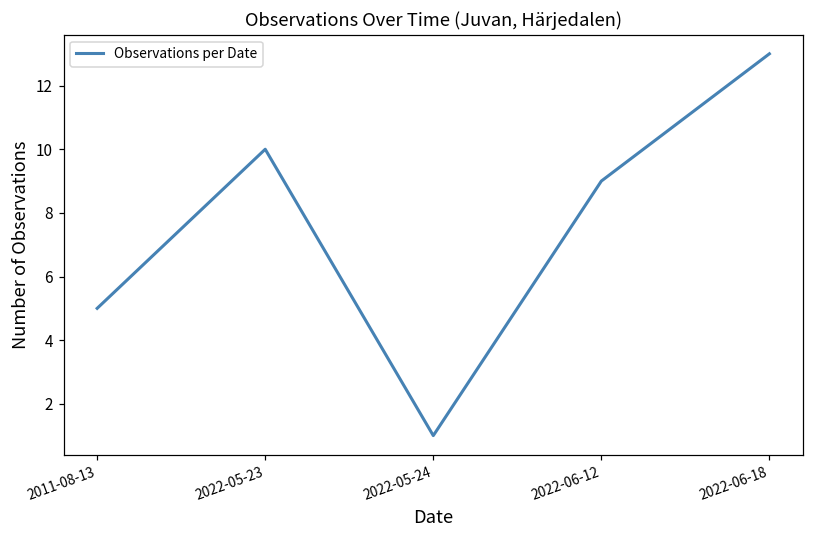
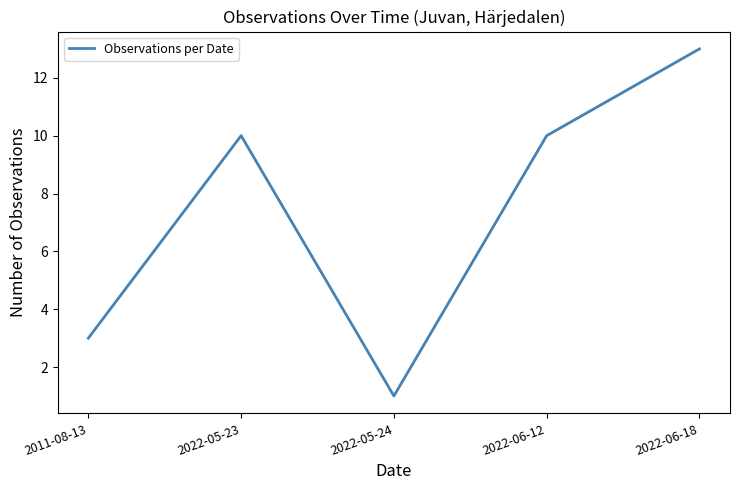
2011-08-13: 5 -> 3
2022-06-12: 9 -> 10
